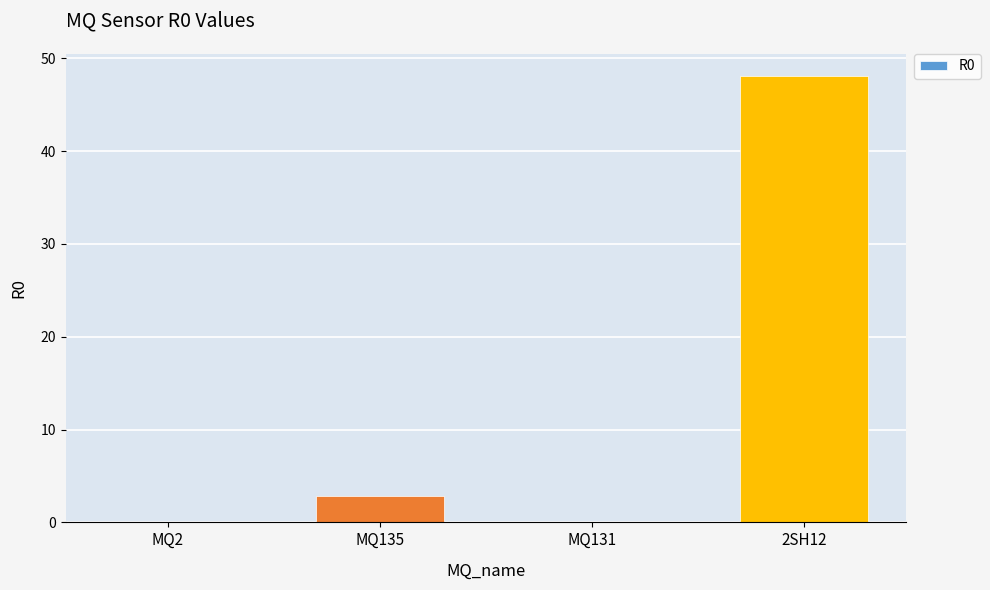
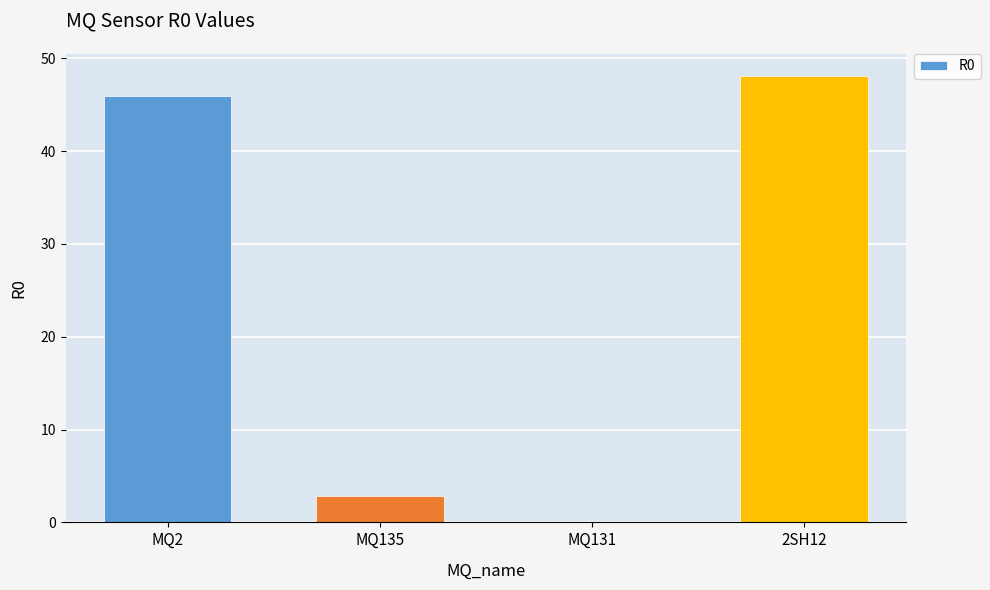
MQ2: 0 -> 46
